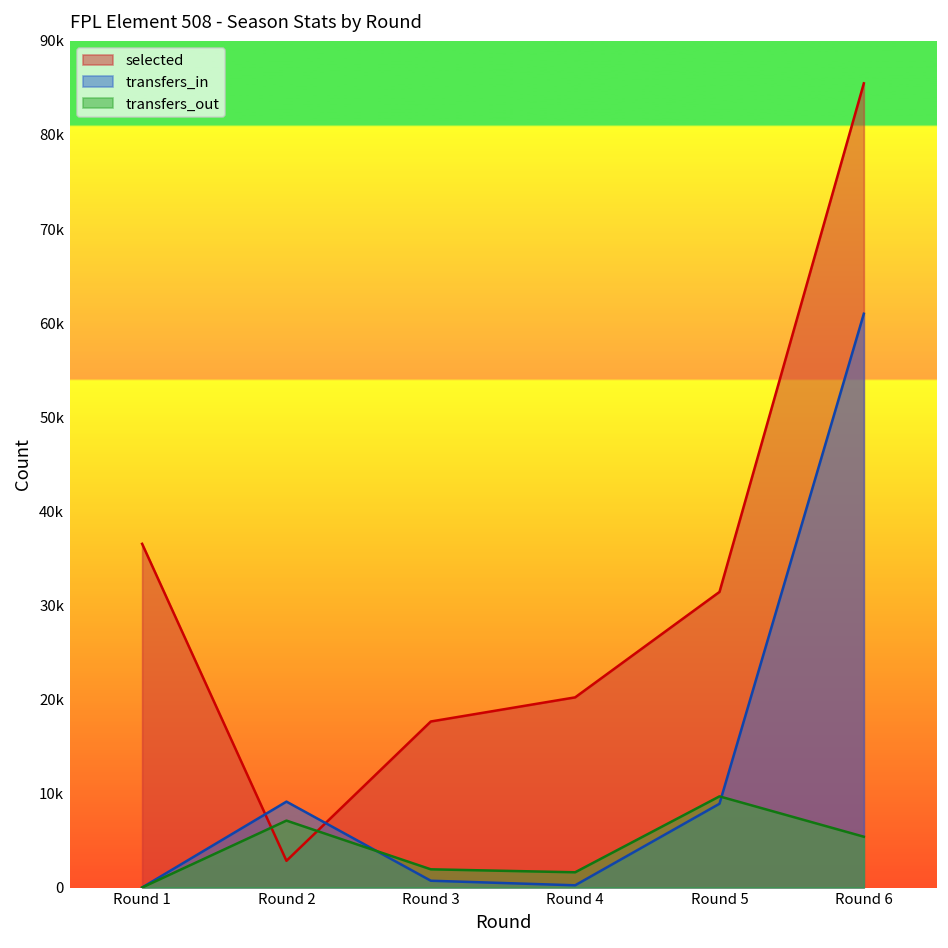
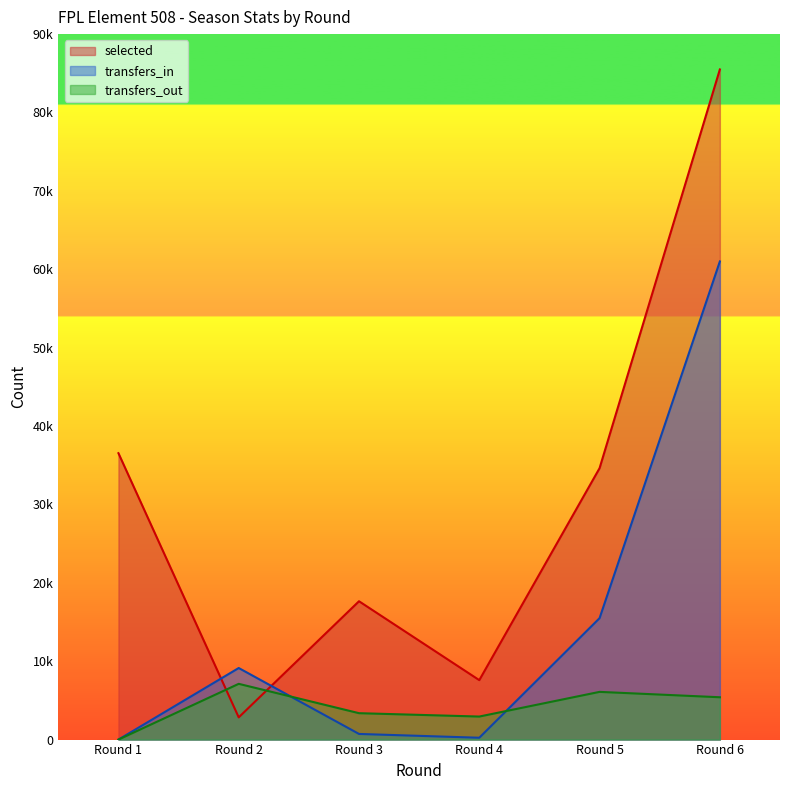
transfers_out, Round 3: 2000 -> 3000
selected, Round 4: 20000 -> 8000
transfers_out, Round 4: 2000 -> 3000
selected, Round 5: 31000 -> 35000
transfers_in, Round 5: 9000 -> 15000
transfers_out, Round 5: 10000 -> 6000
